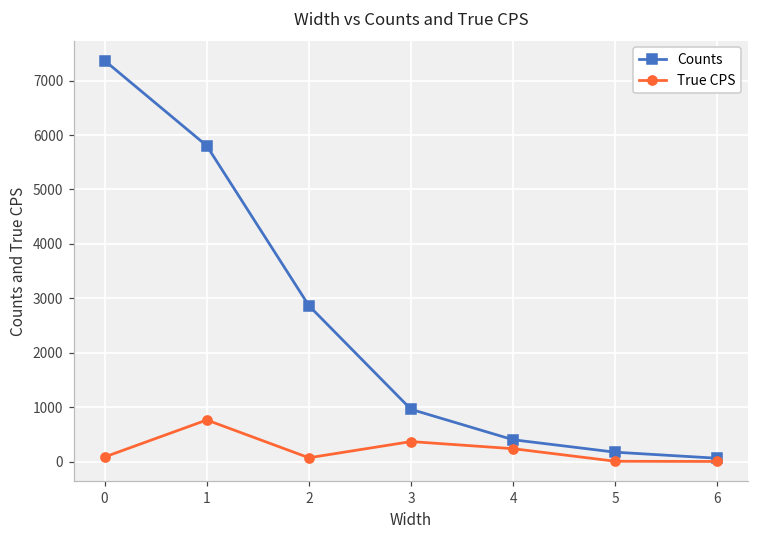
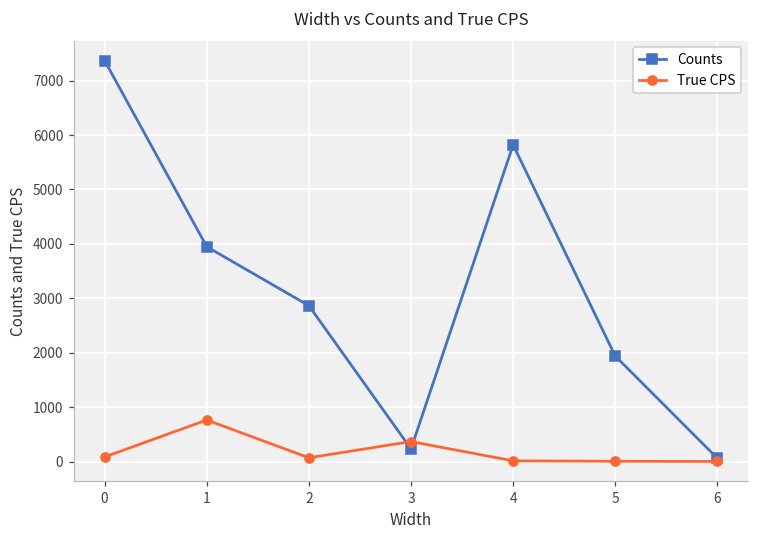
Counts, 1: 5800 -> 3900
Counts, 3: 1000 -> 200
Counts, 4: 400 -> 5800
True CPS, 4: 200 -> 0
Counts, 5: 200 -> 1900
